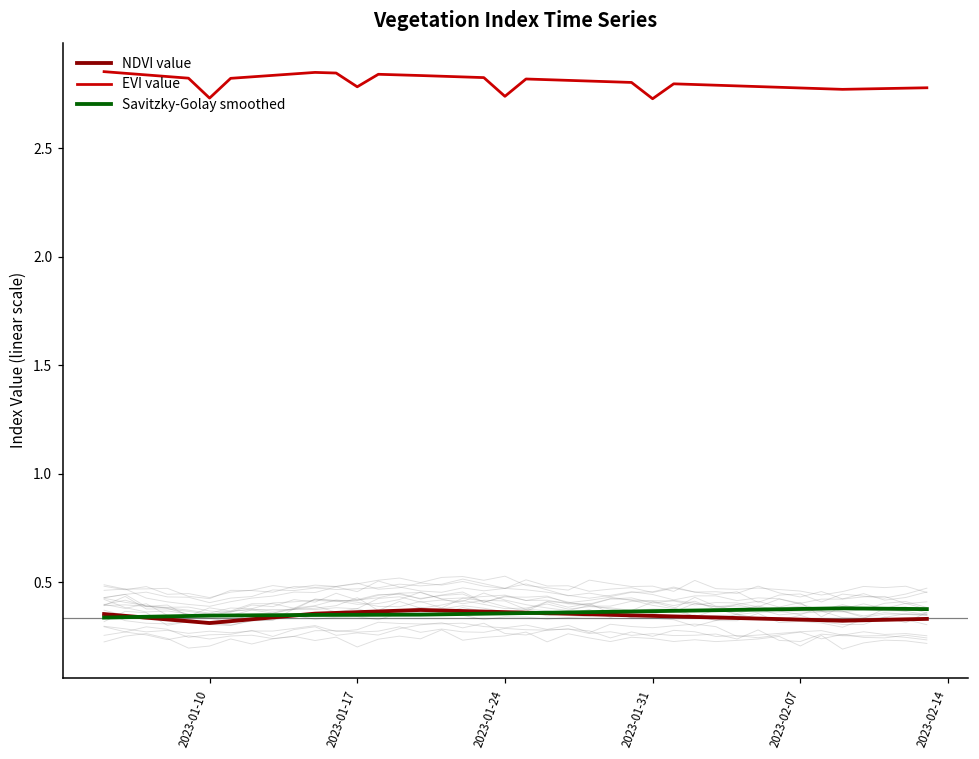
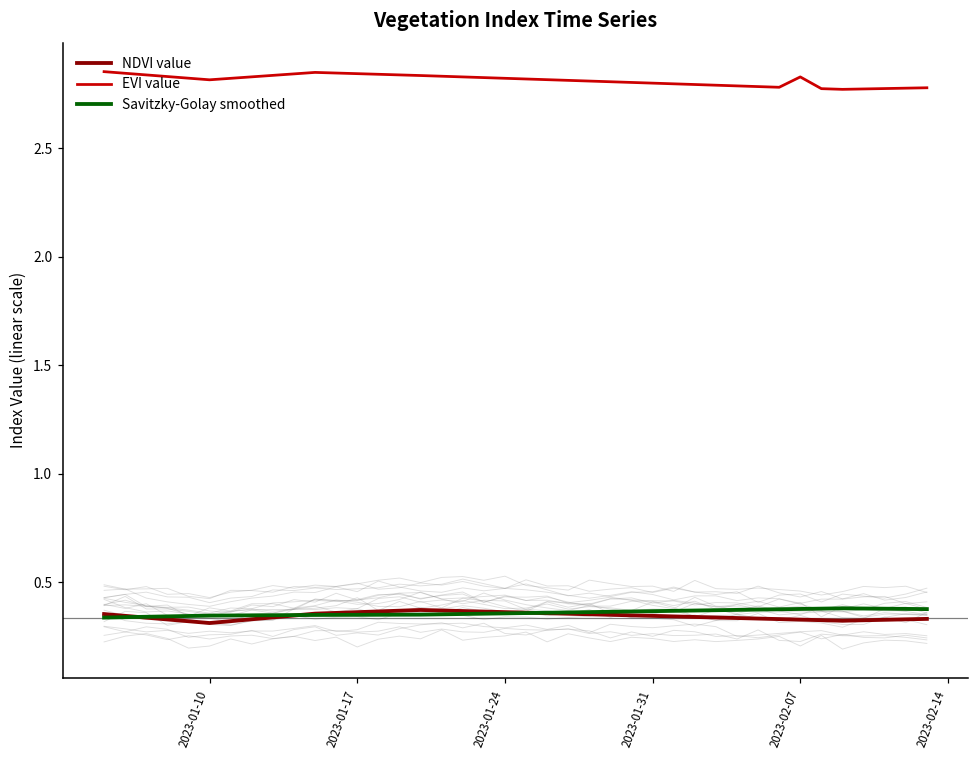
EVI value, 2023-01-10: 2.73 -> 2.81
EVI value, 2023-01-17: 2.78 -> 2.84
EVI value, 2023-01-24: 2.74 -> 2.82
EVI value, 2023-01-31: 2.73 -> 2.80
EVI value, 2023-02-07: 2.78 -> 2.83
